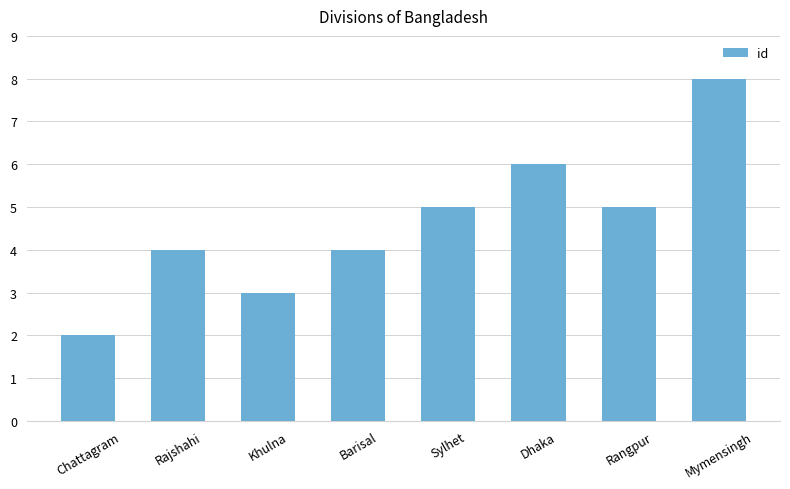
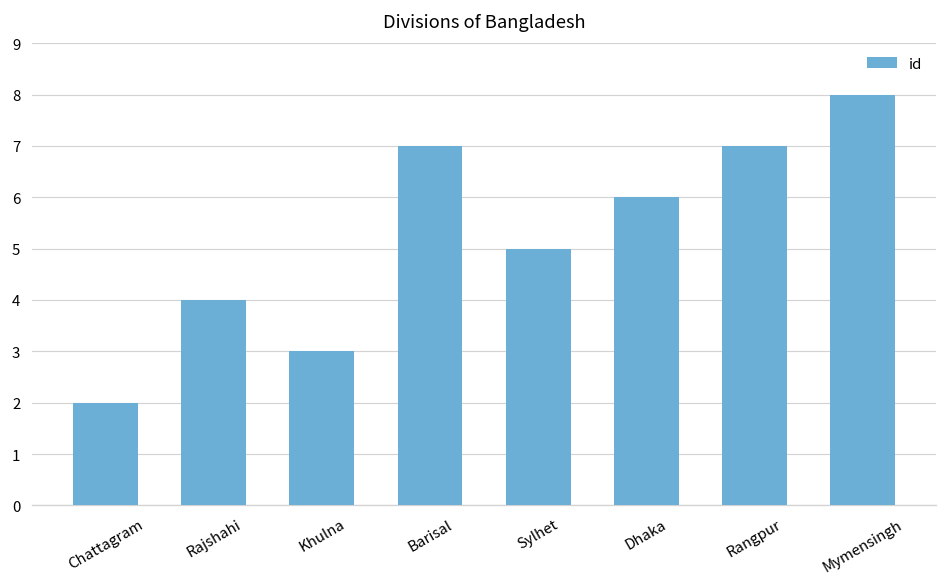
Barisal: 4 -> 7
Rangpur: 5 -> 7
